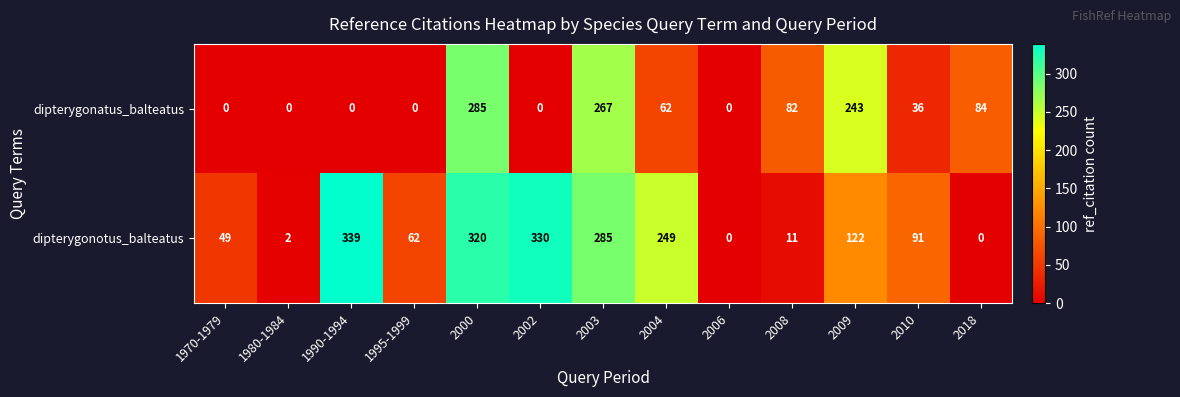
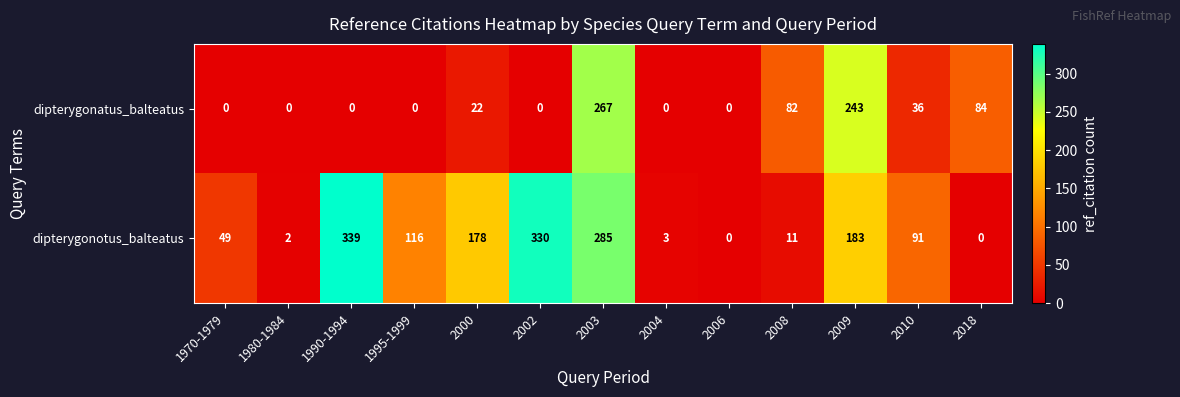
dipterygonatus_balteatus, 2000: 285 -> 22
dipterygonatus_balteatus, 2004: 62 -> 0
dipterygonotus_balteatus, 1995-1999: 62 -> 116
dipterygonotus_balteatus, 2000: 320 -> 178
dipterygonotus_balteatus, 2004: 249 -> 3
dipterygonotus_balteatus, 2009: 122 -> 183
